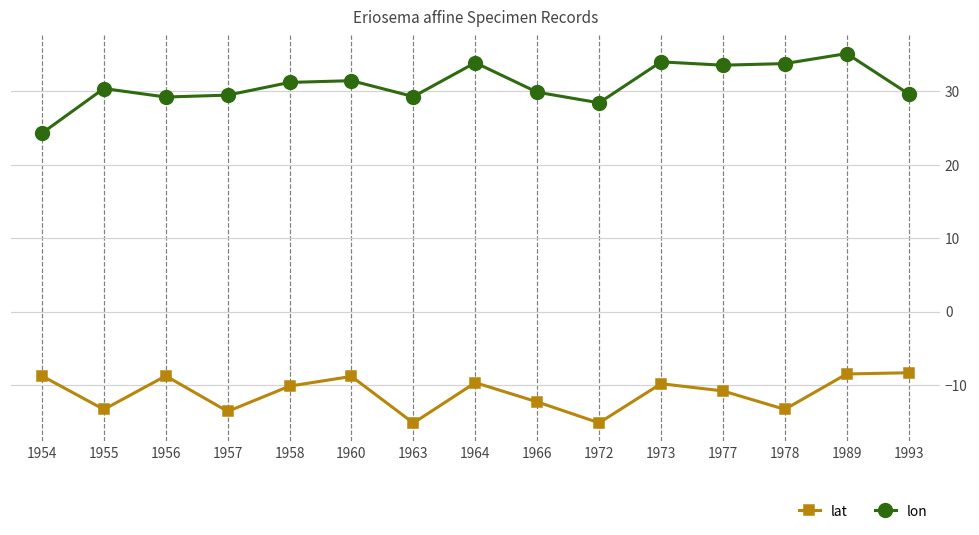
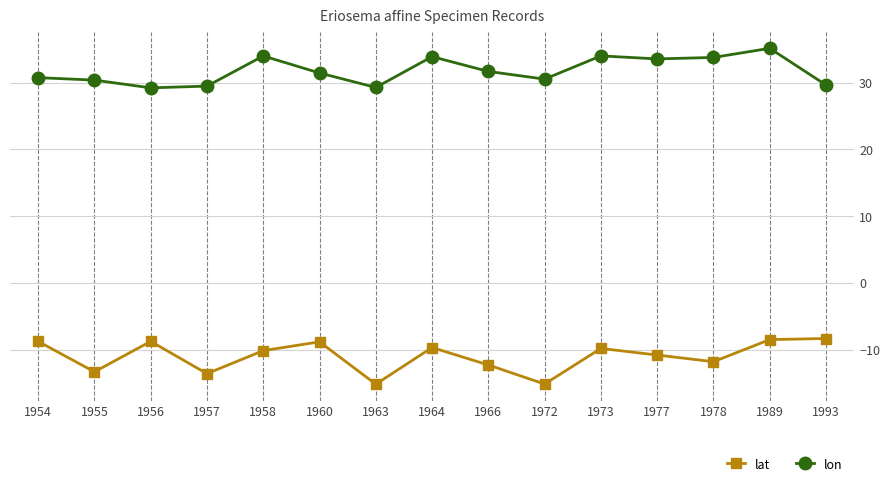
lon, 1954: 24 -> 31
lon, 1958: 31 -> 34
lon, 1966: 30 -> 32
lon, 1972: 28 -> 31
lat, 1978: -13 -> -12
